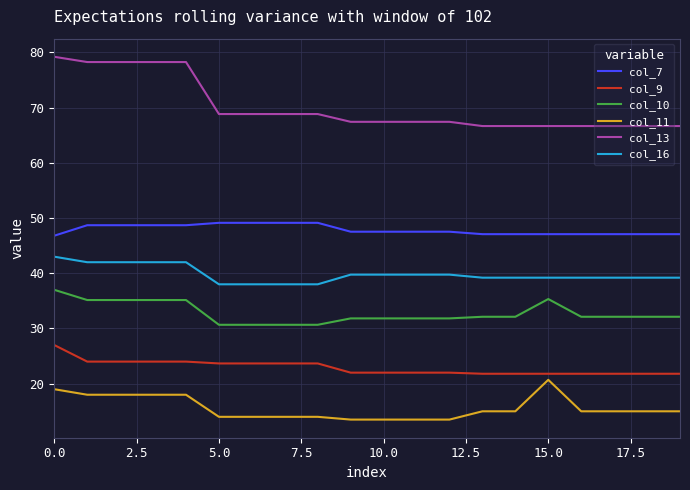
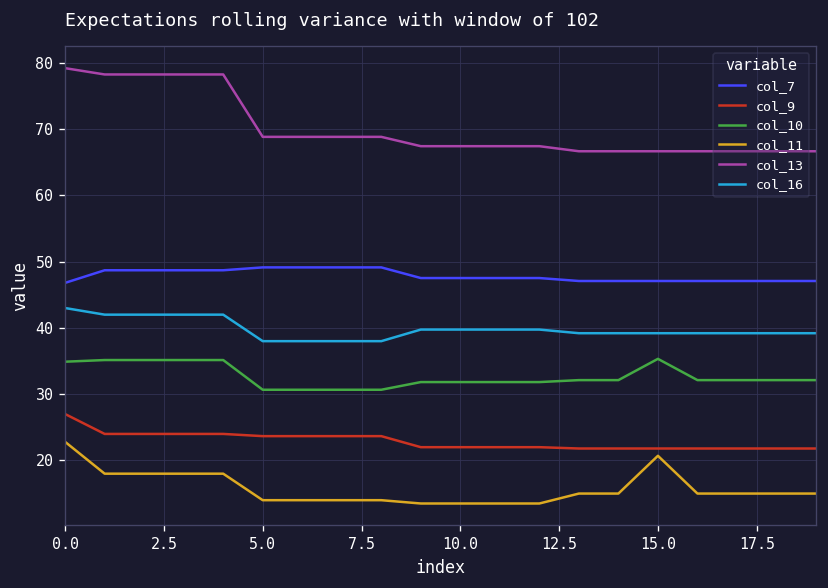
col_10, 0.0: 37 -> 35
col_11, 0.0: 19 -> 23
